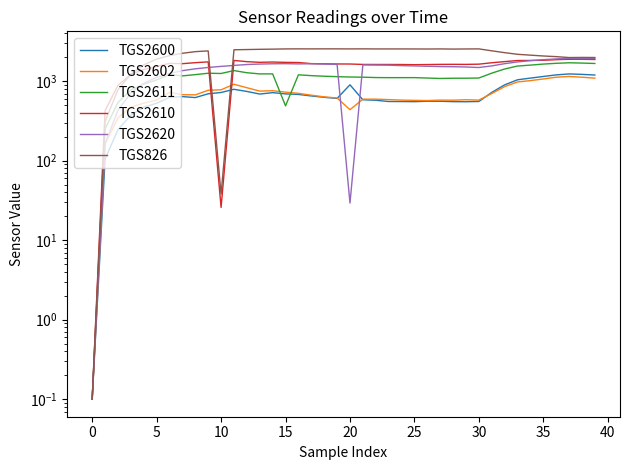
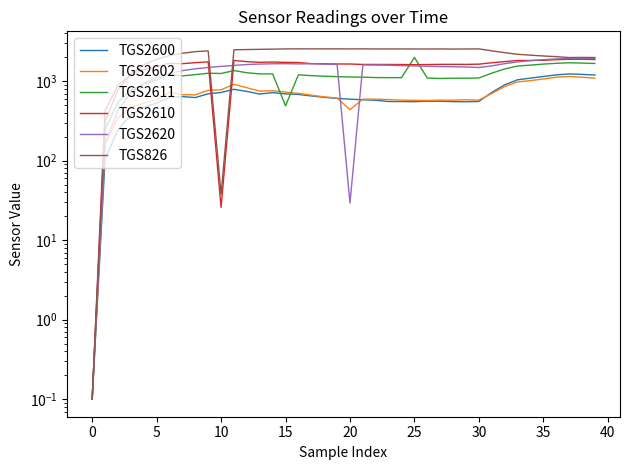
TGS2600, 20: 900 -> 600
TGS2611, 25: 1100 -> 2000
